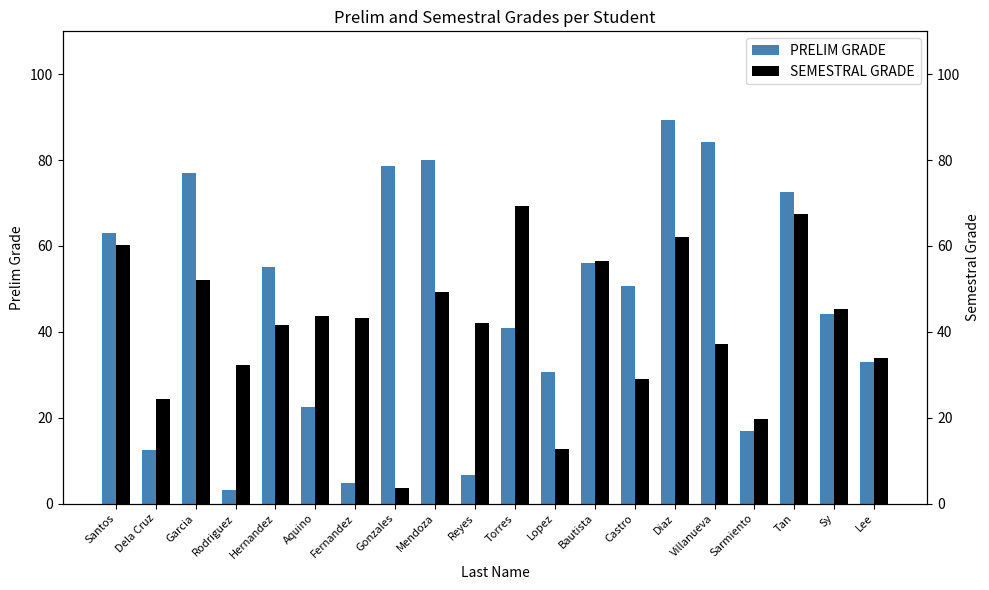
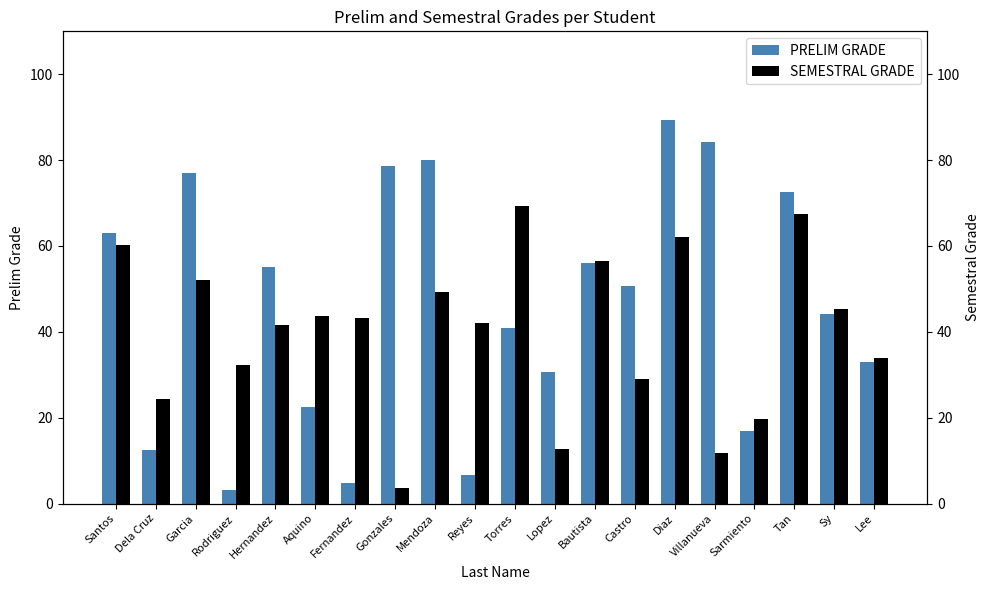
SEMESTRAL GRADE, Villanueva: 37 -> 12
